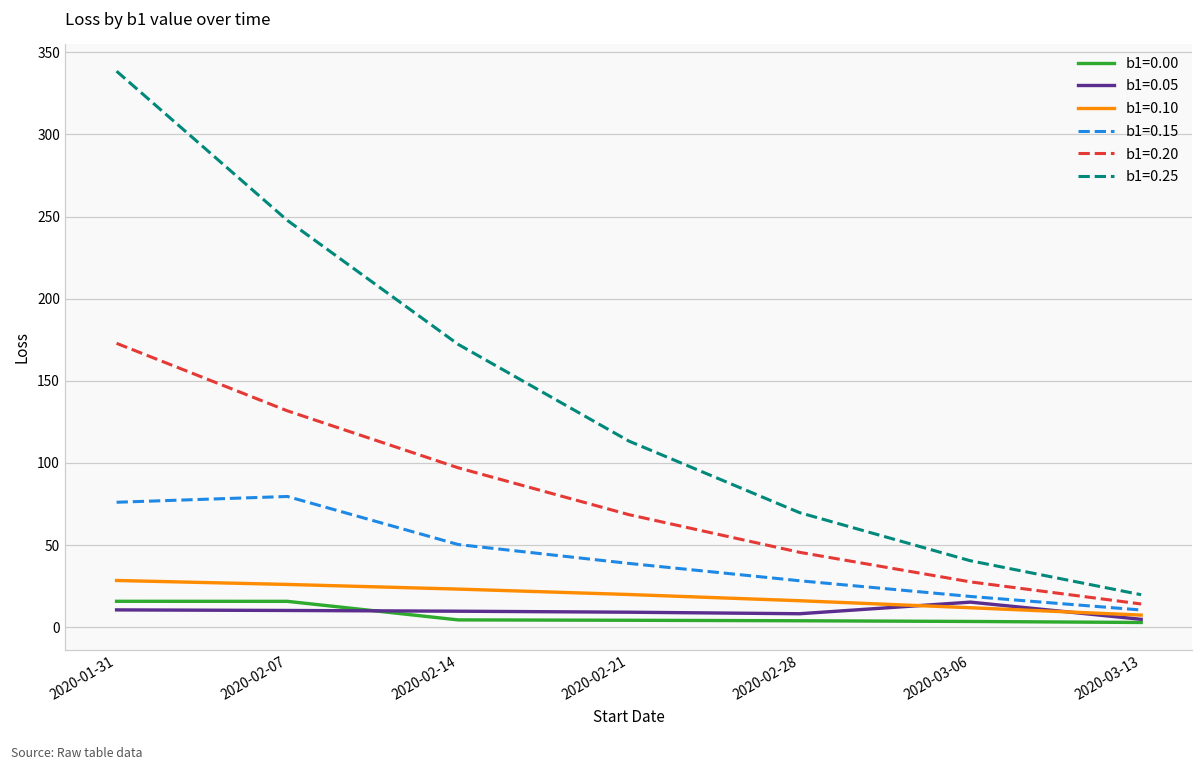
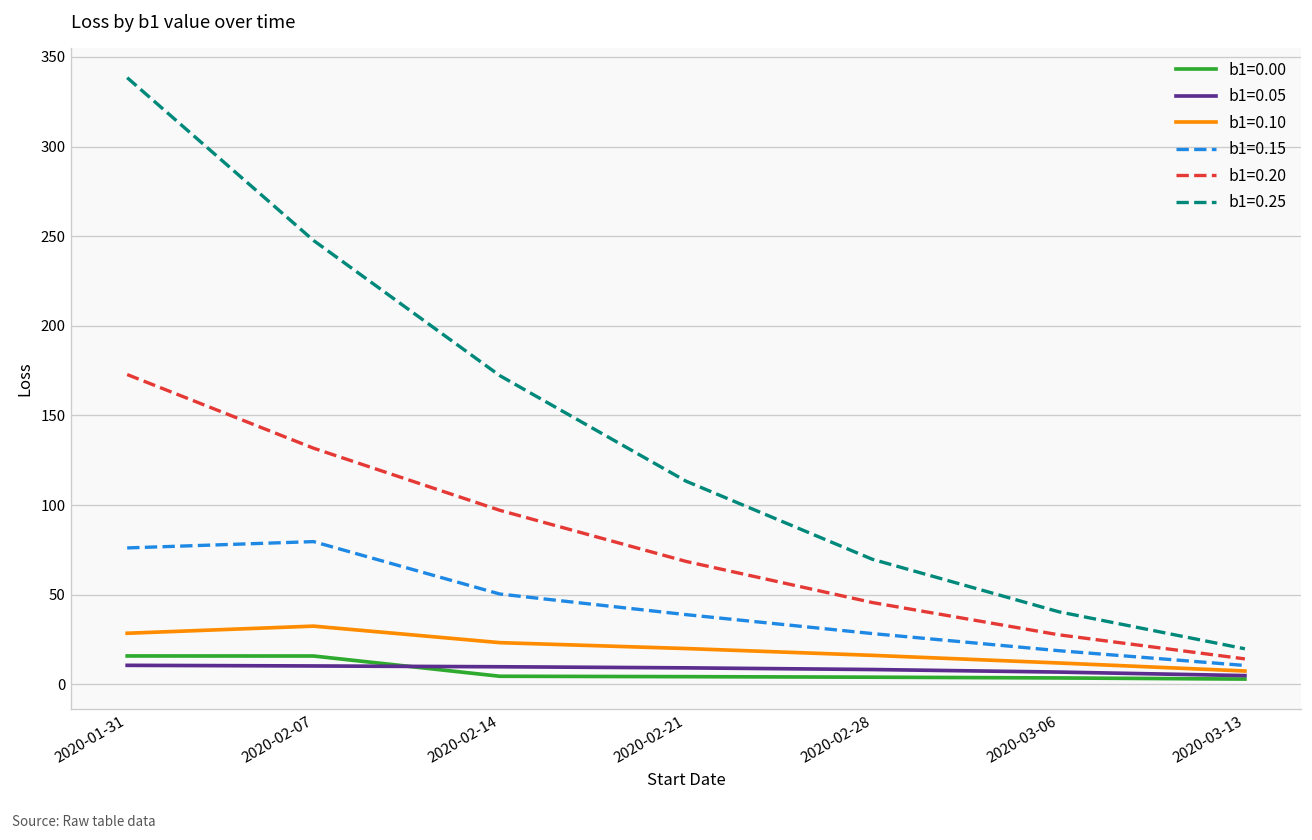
b1=0.10, 2020-02-07: 26 -> 32
b1=0.05, 2020-03-06: 15 -> 7
